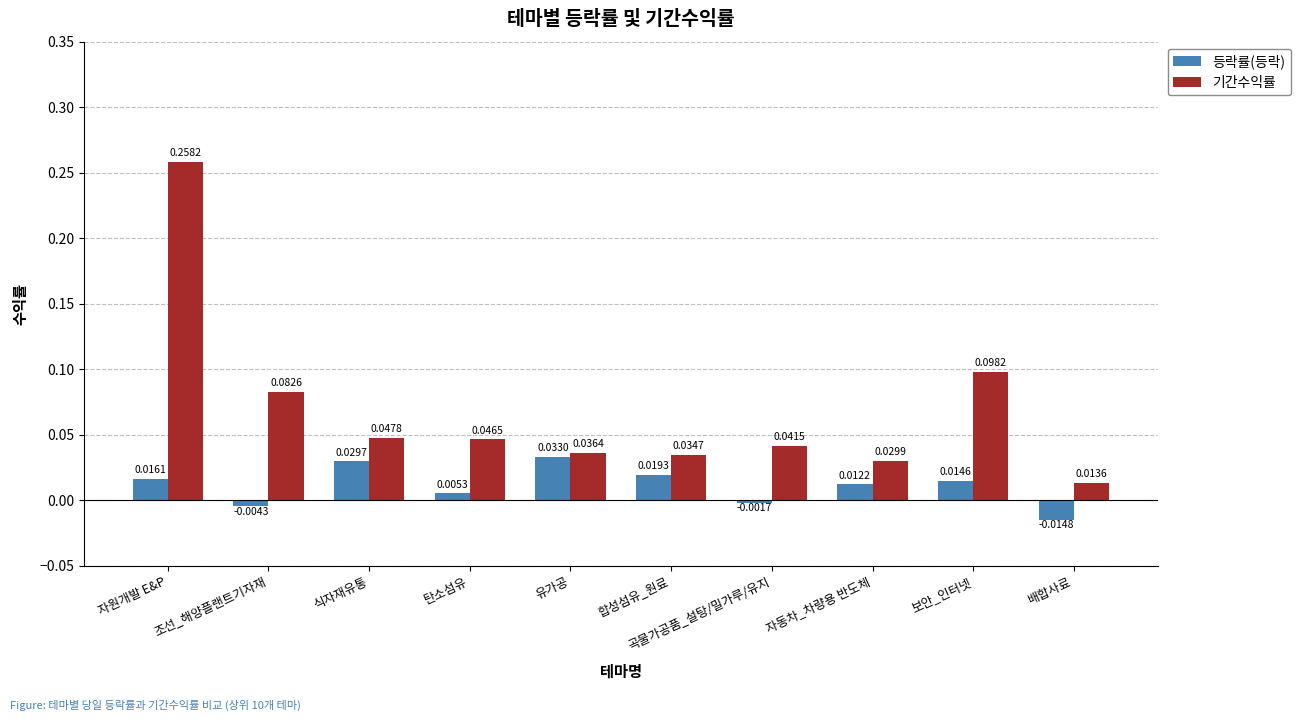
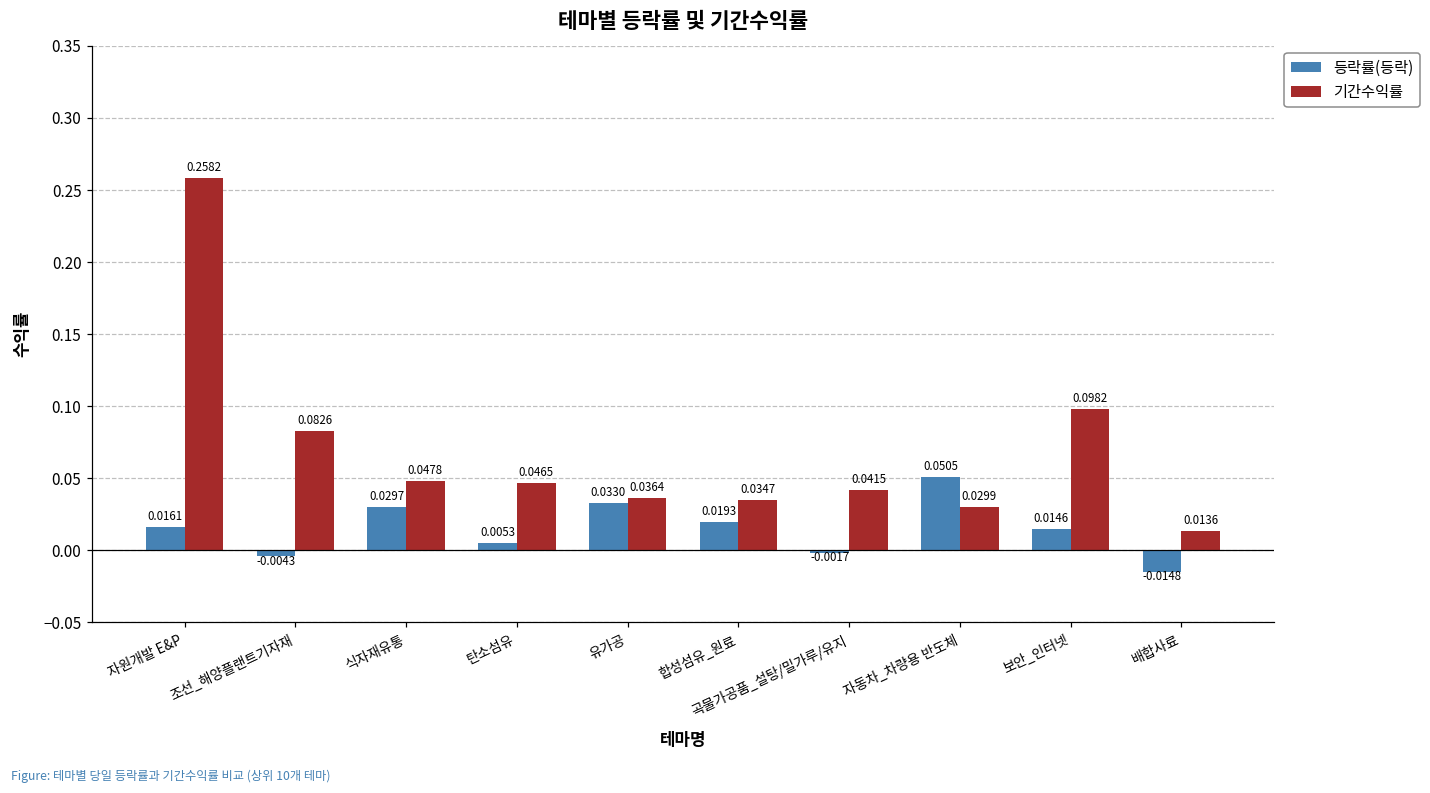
등락률(등락), 자동차_차량용 반도체: 0.0122 -> 0.0505
